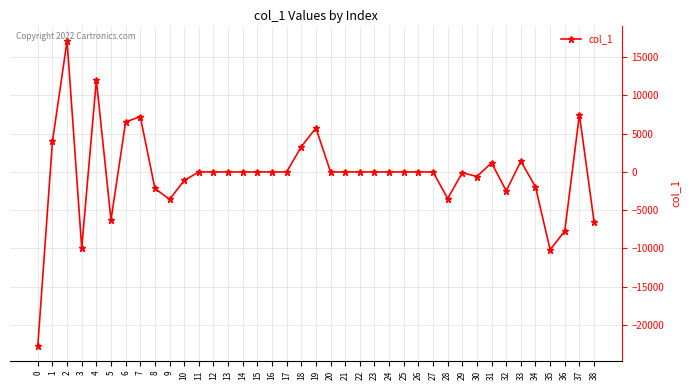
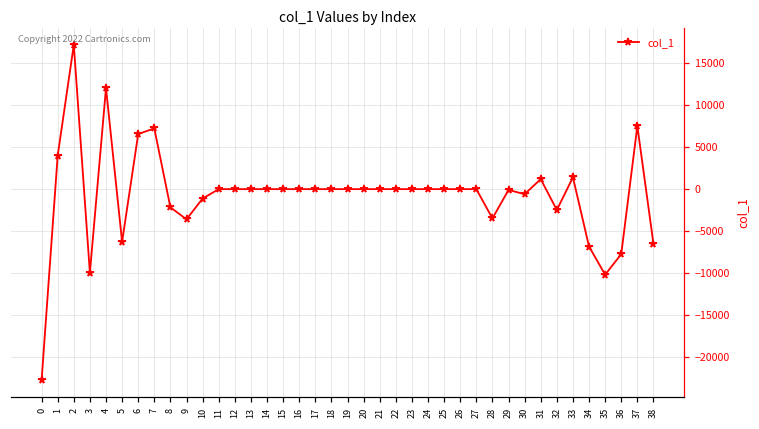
18: 3000 -> 0
19: 6000 -> 0
34: -2000 -> -7000
